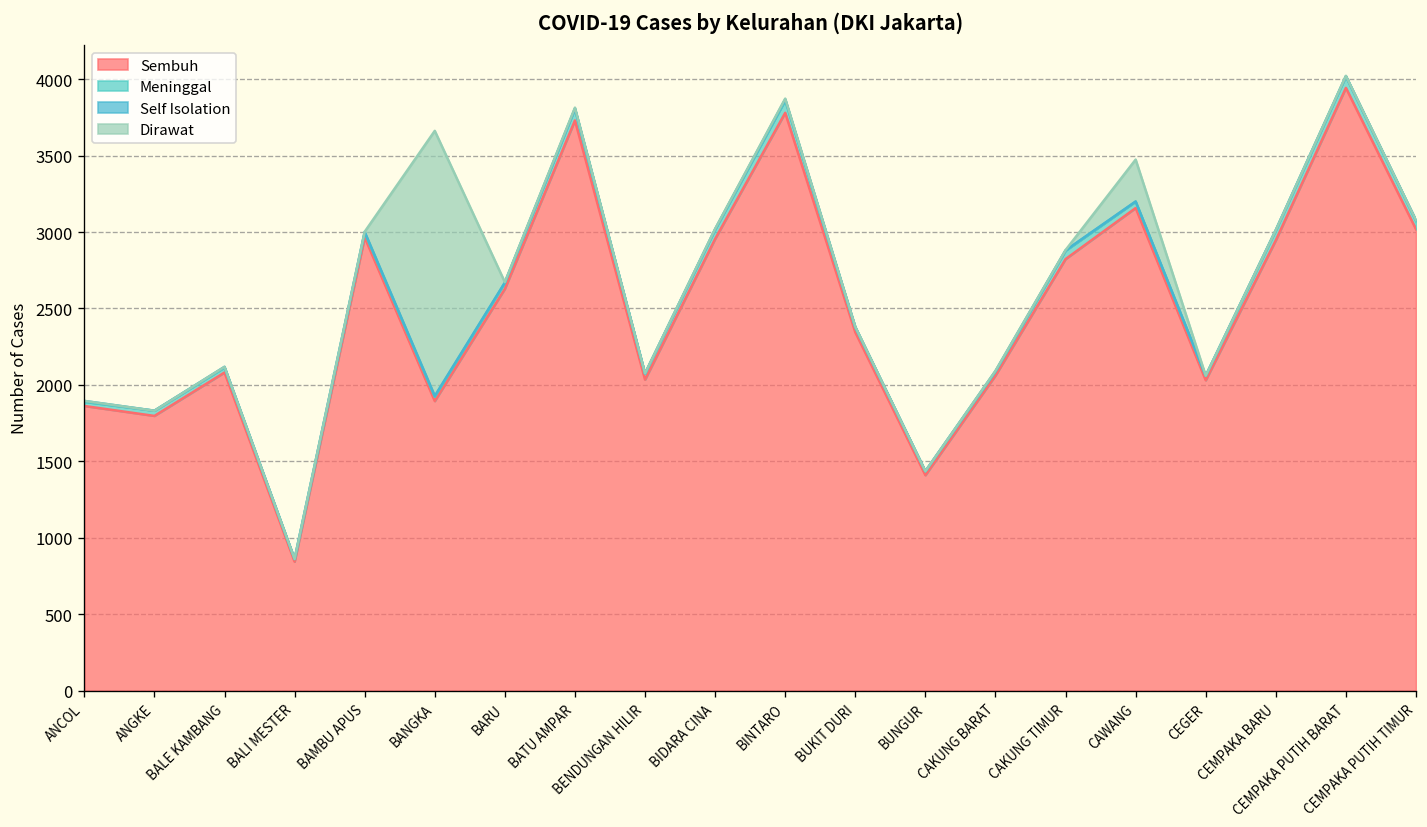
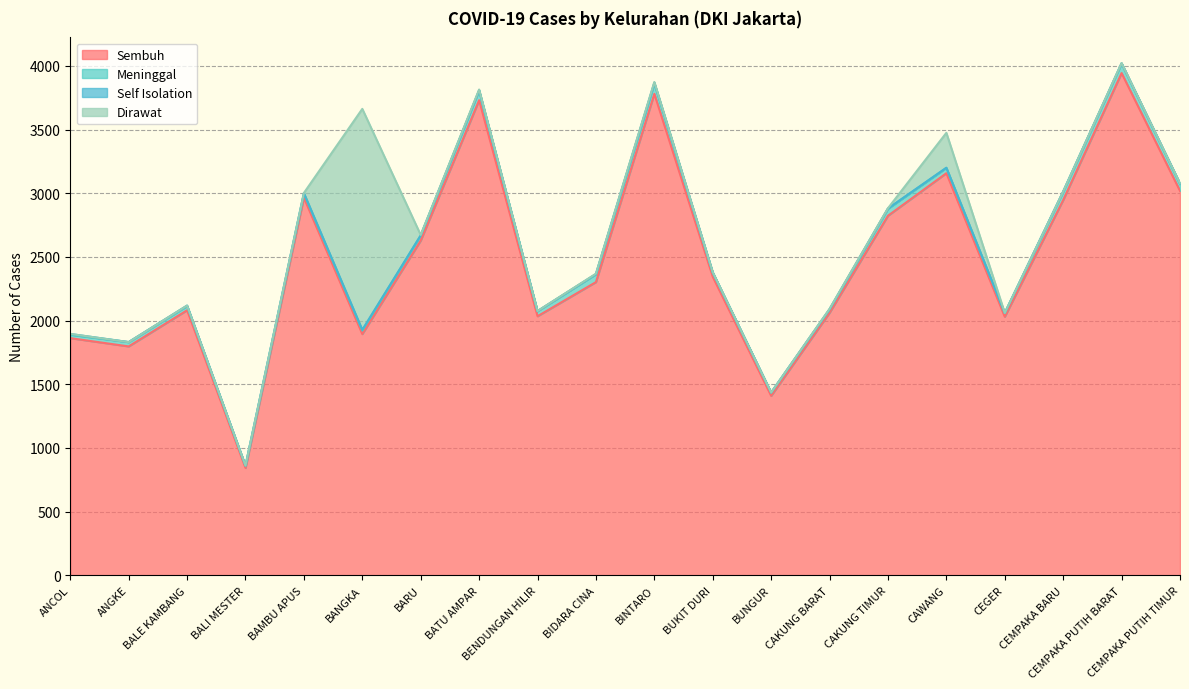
Sembuh, BIDARA CINA: 2960 -> 2300
